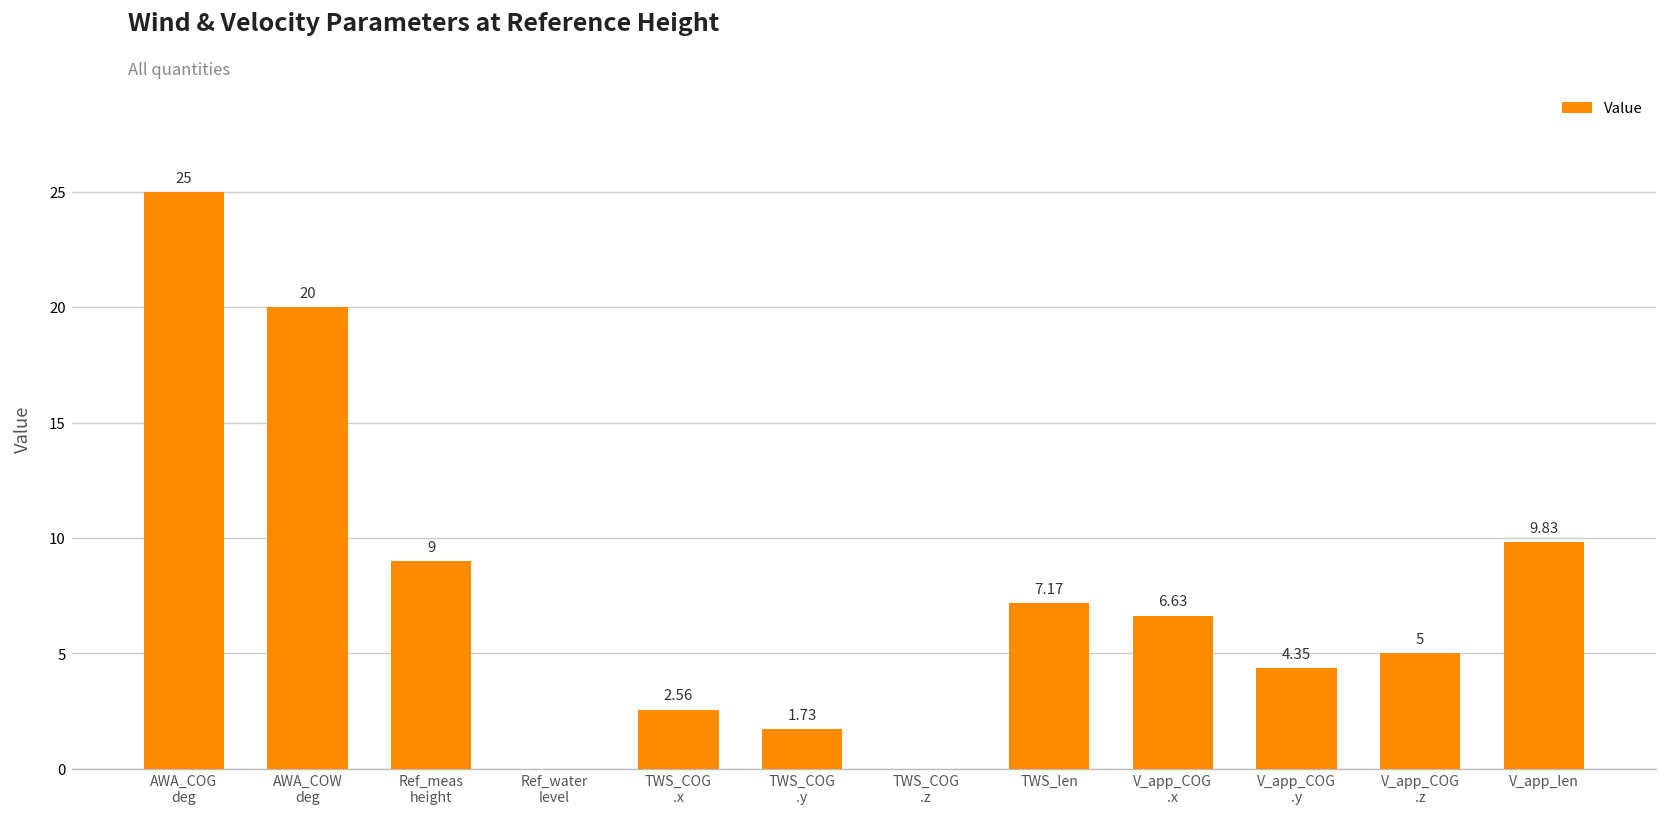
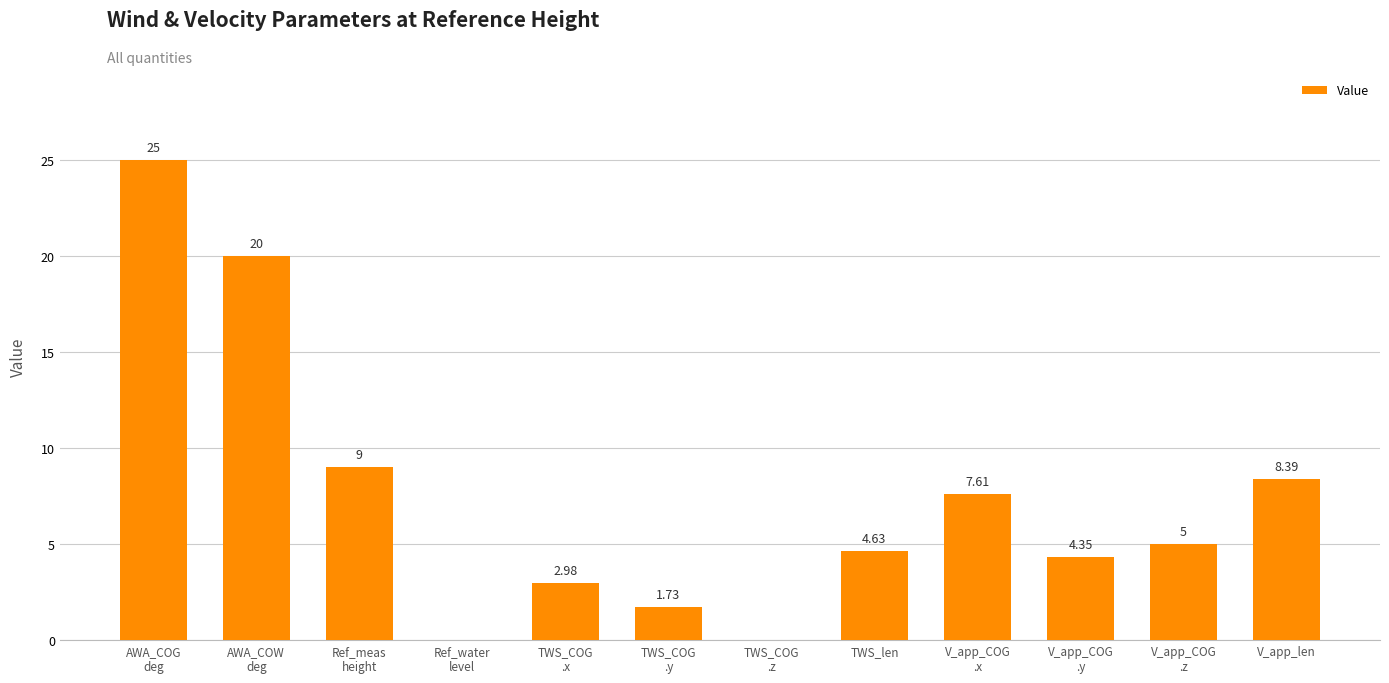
TWS_COG .x: 2.56 -> 2.98
TWS_len: 7.17 -> 4.63
V_app_COG .x: 6.63 -> 7.61
V_app_len: 9.83 -> 8.39
